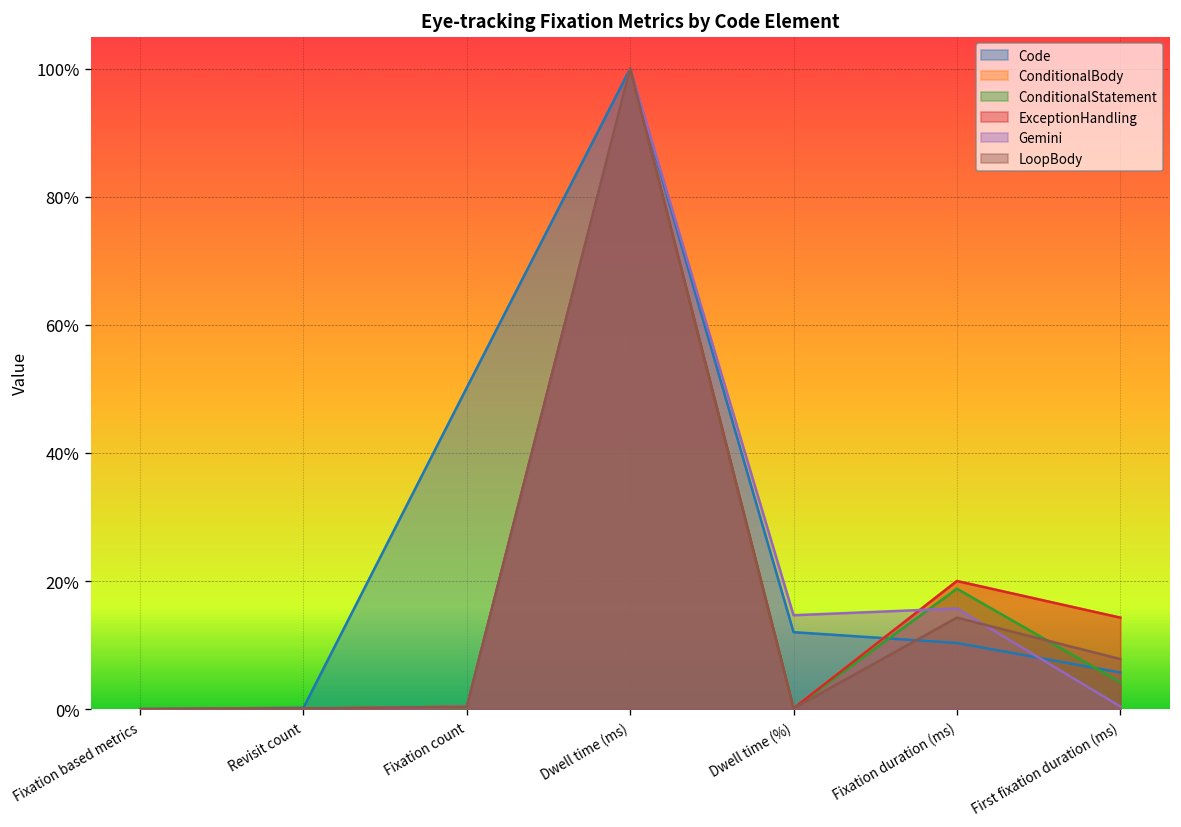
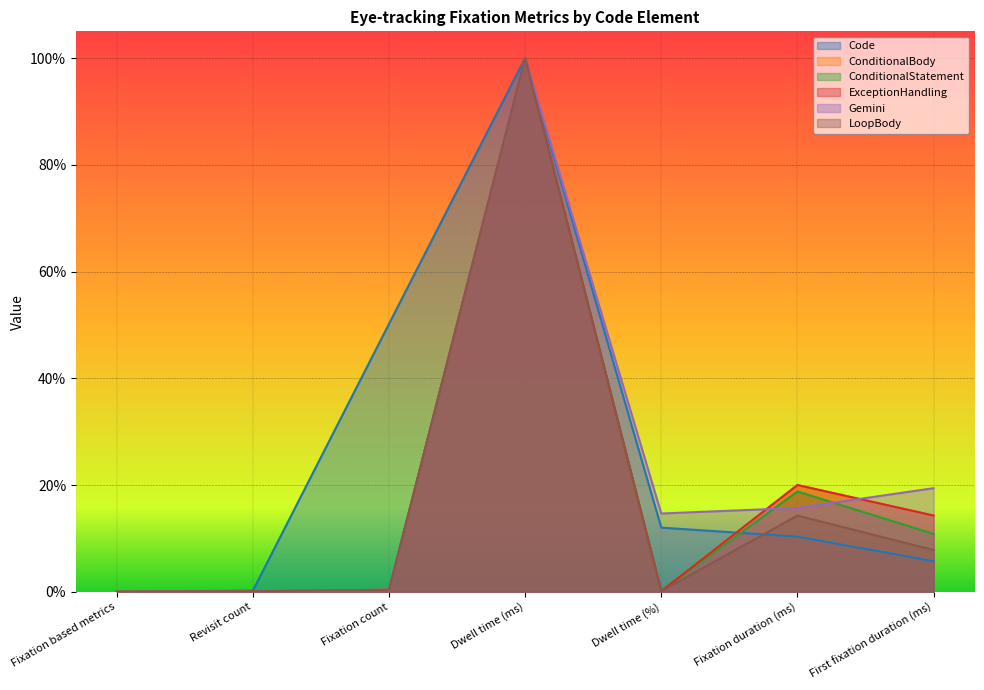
ConditionalStatement, First fixation duration (ms): 4% -> 11%
Gemini, First fixation duration (ms): 0% -> 19%
